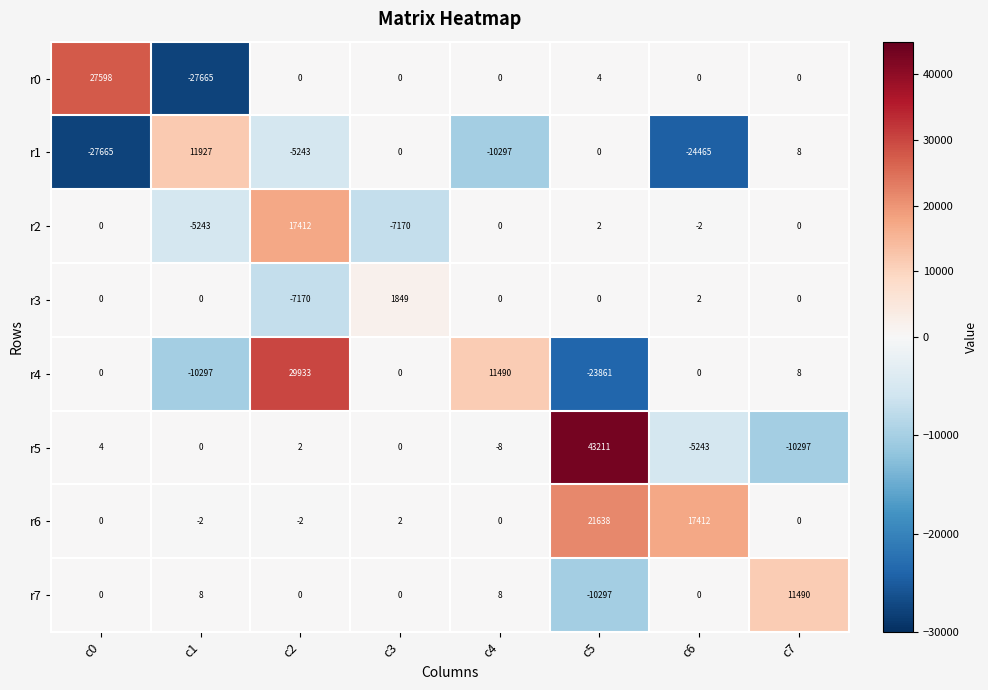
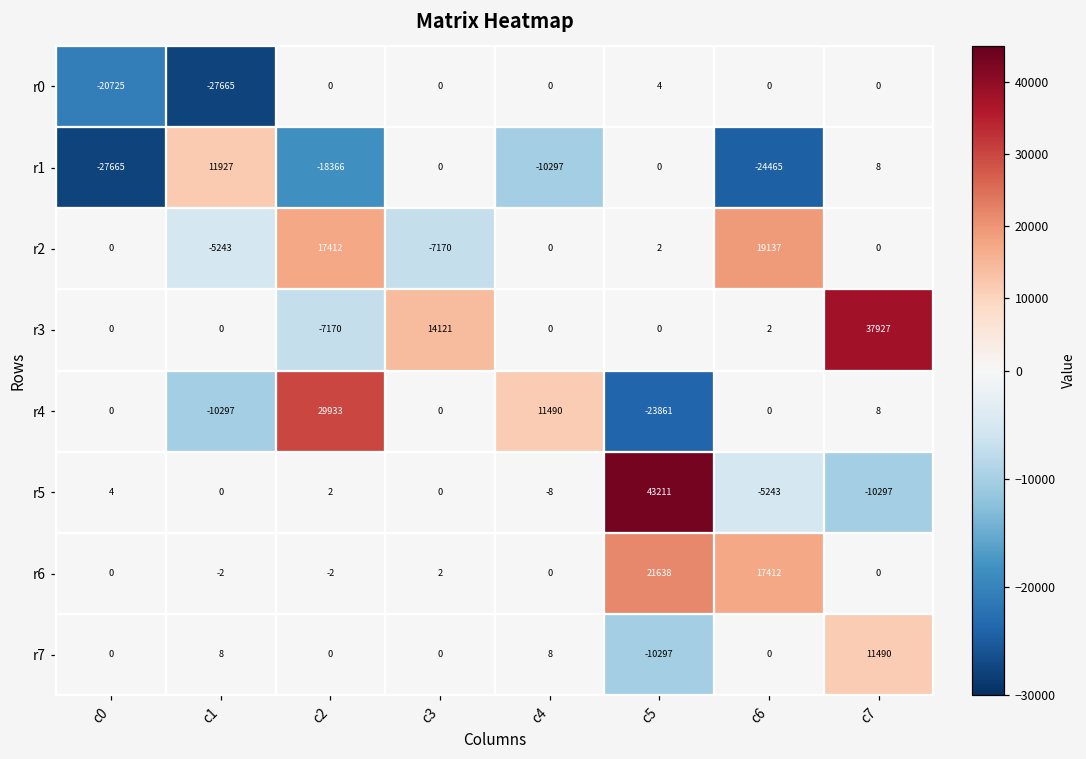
r0, c0: 27598 -> -20725
r1, c2: -5243 -> -18366
r2, c6: -2 -> 19137
r3, c3: 1849 -> 14121
r3, c7: 0 -> 37927
